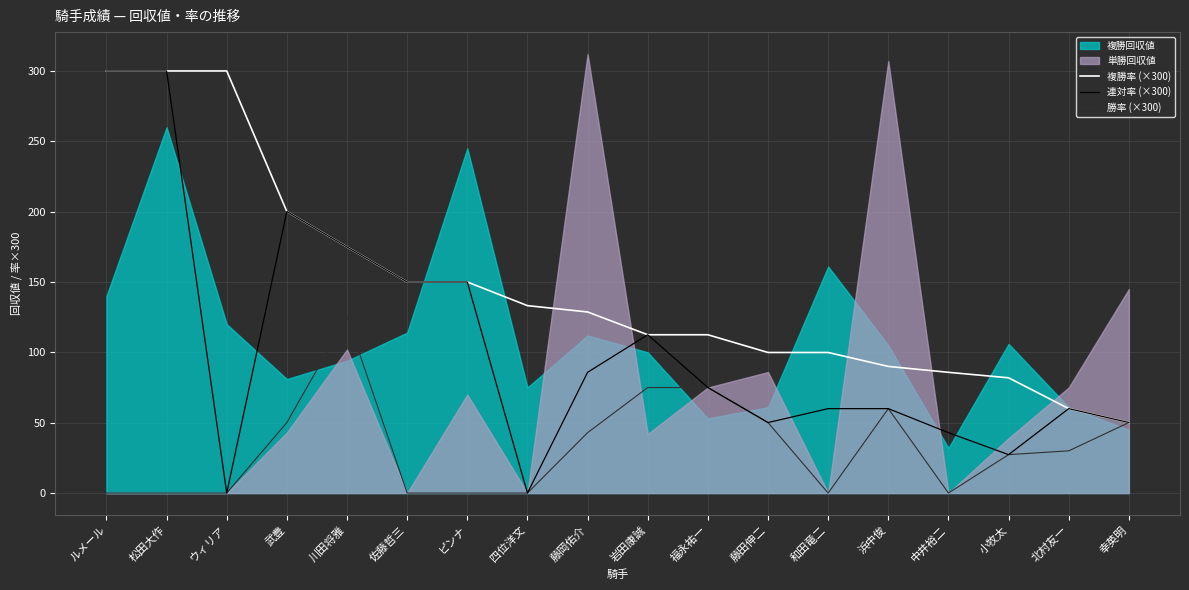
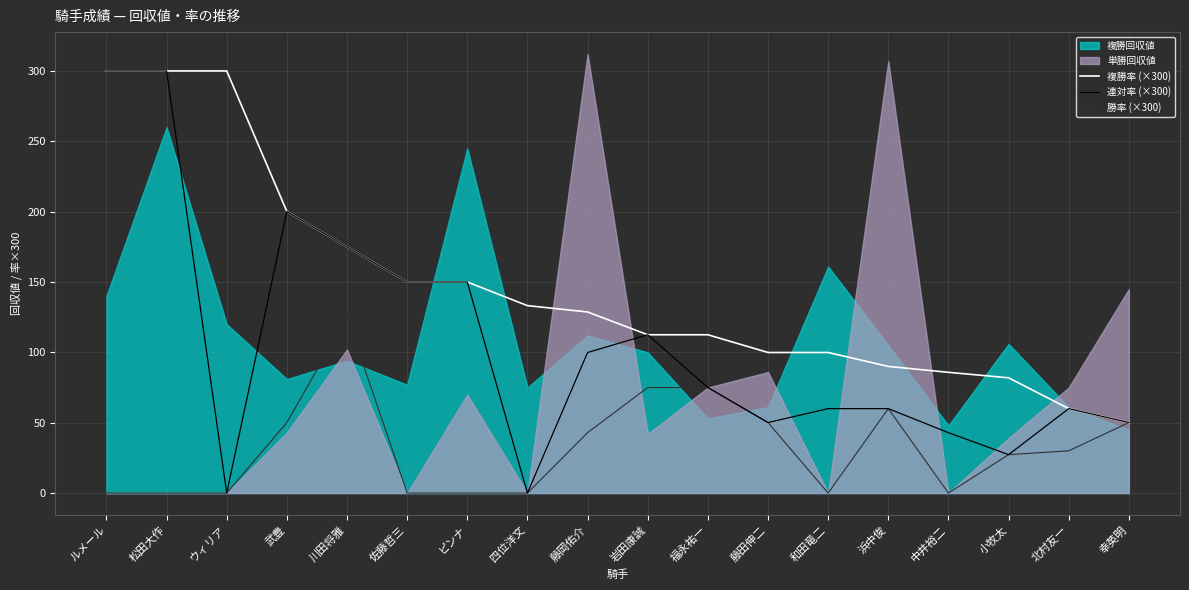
複勝回収値, 佐藤哲三: 114 -> 77
連対率 (×300), 藤岡佑介: 86 -> 100
複勝回収値, 中井裕二: 32 -> 48
